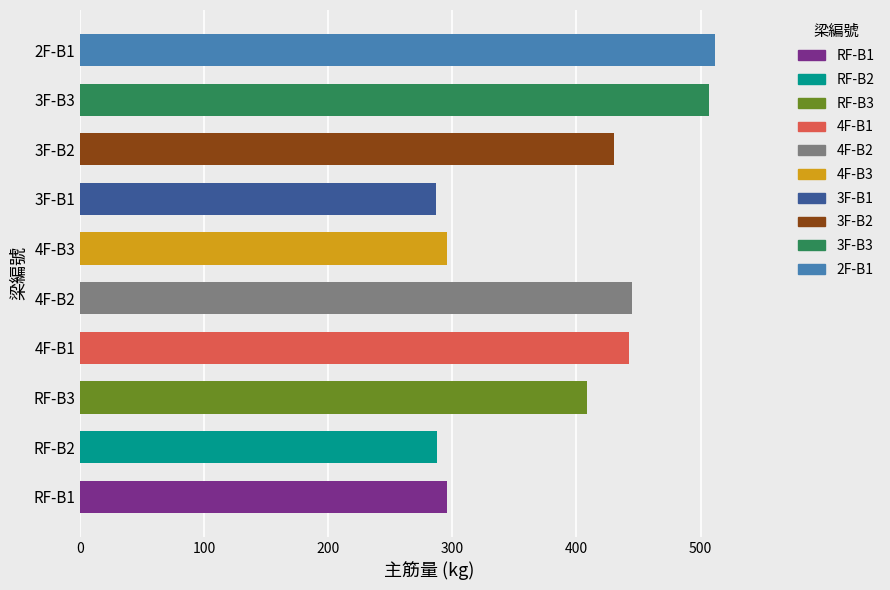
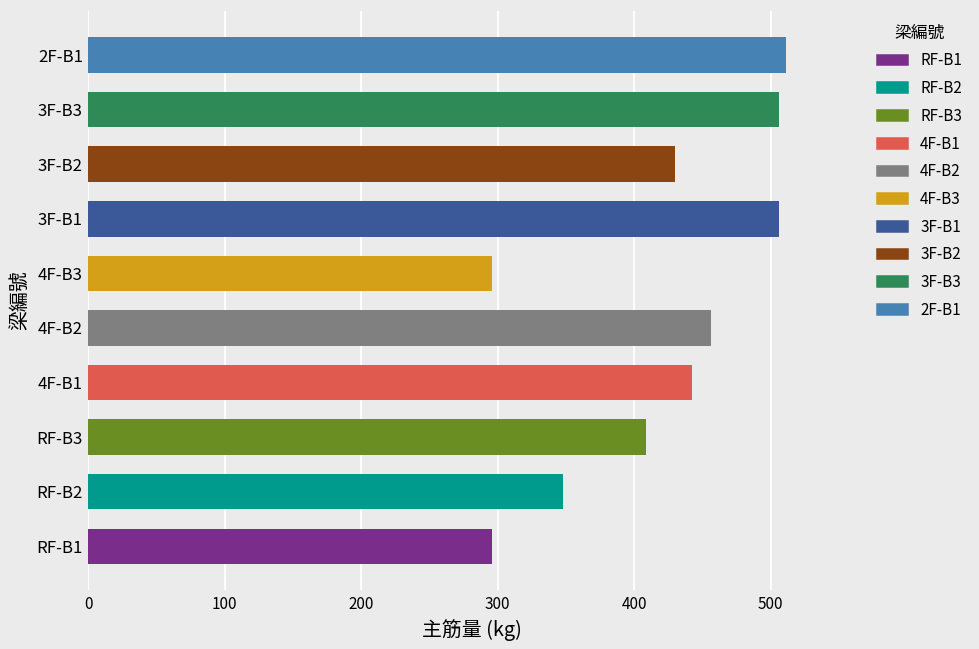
3F-B1: 287 -> 506
4F-B2: 445 -> 457
RF-B2: 288 -> 348
